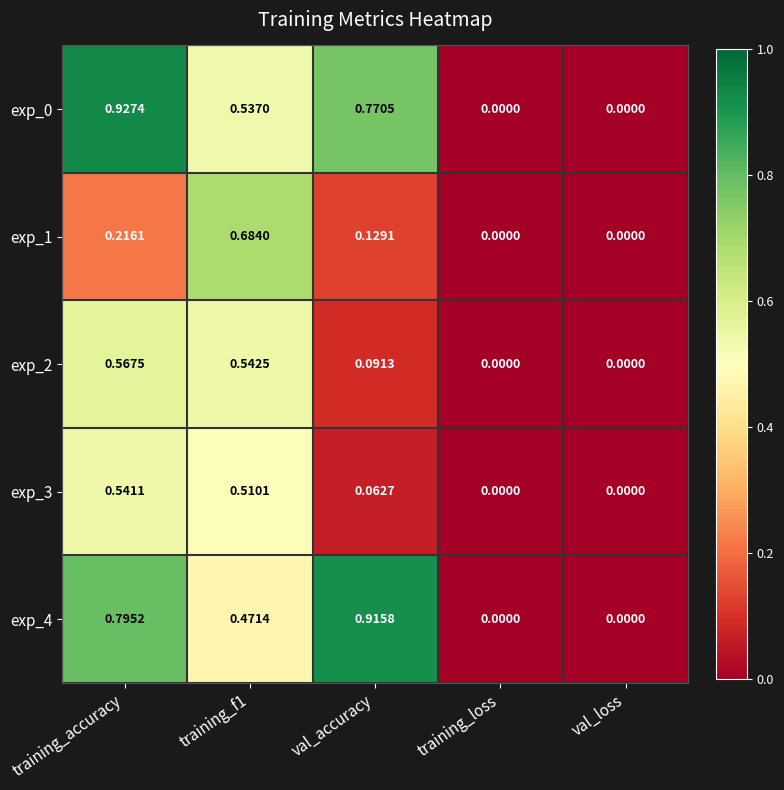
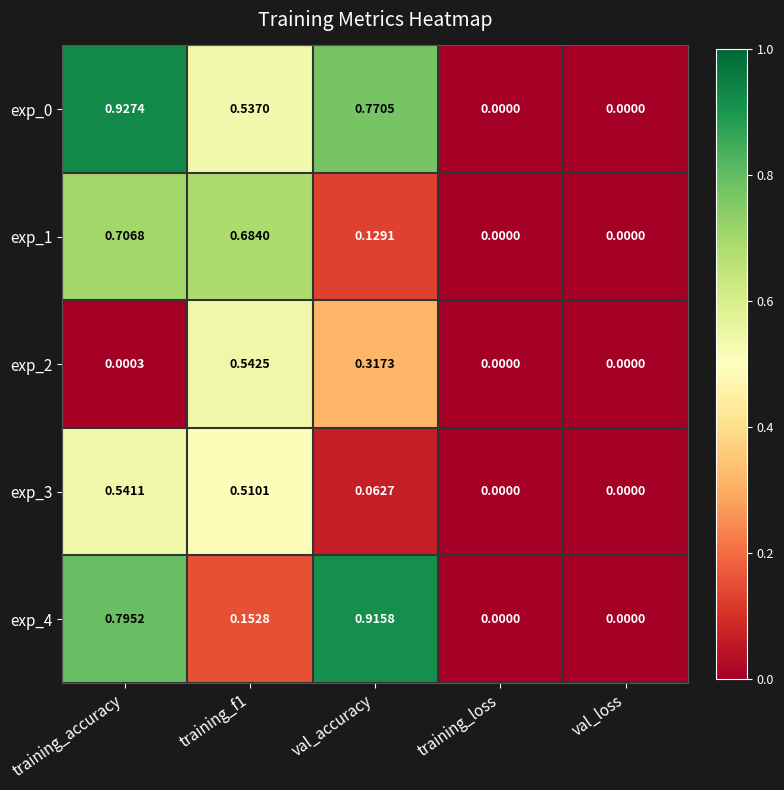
exp_1, training_accuracy: 0.2161 -> 0.7068
exp_2, training_accuracy: 0.5675 -> 0.0003
exp_2, val_accuracy: 0.0913 -> 0.3173
exp_4, training_f1: 0.4714 -> 0.1528
